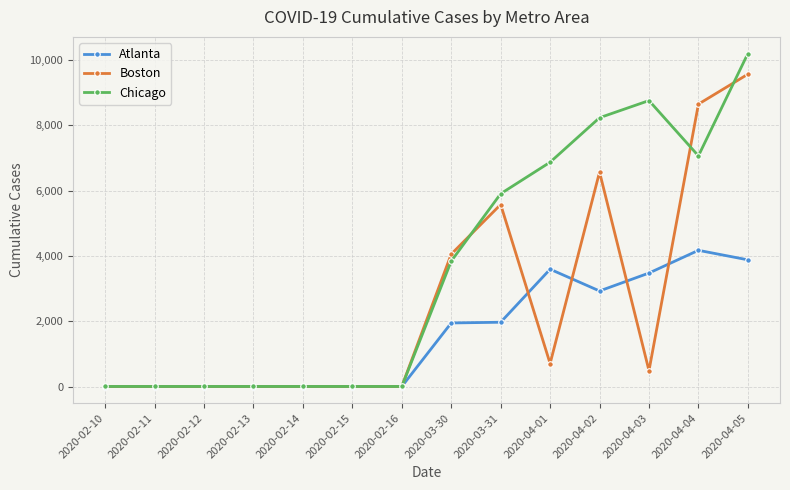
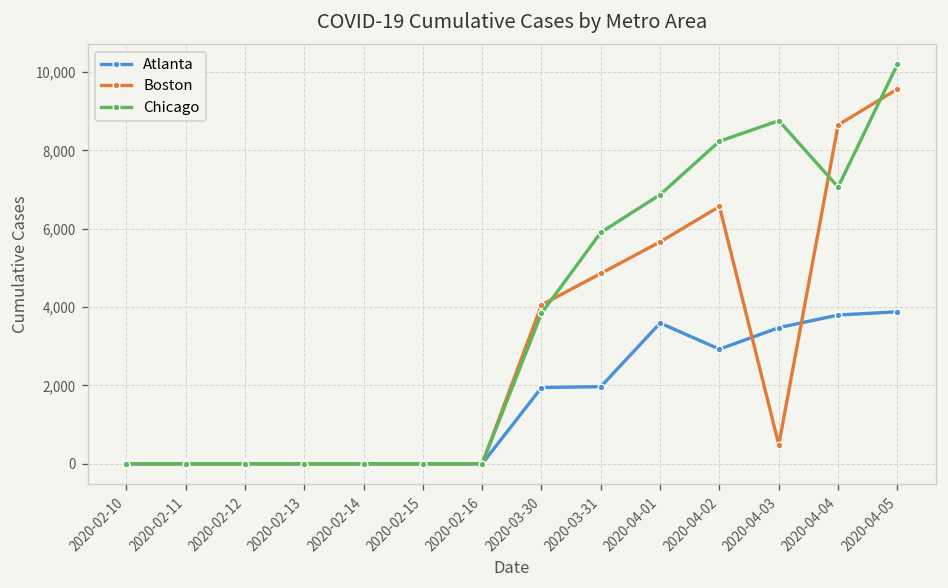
Boston, 2020-03-31: 5,600 -> 4,900
Boston, 2020-04-01: 700 -> 5,700
Atlanta, 2020-04-04: 4,200 -> 3,800
